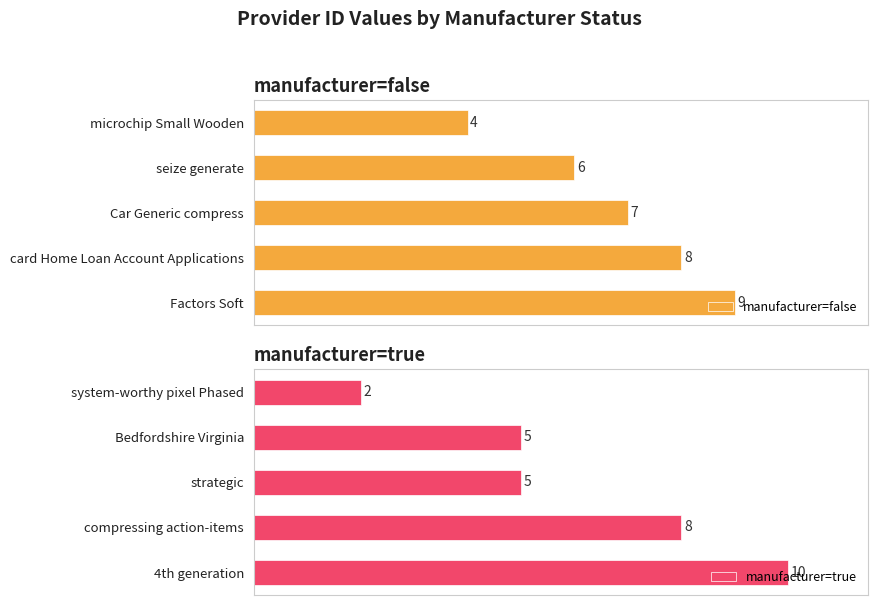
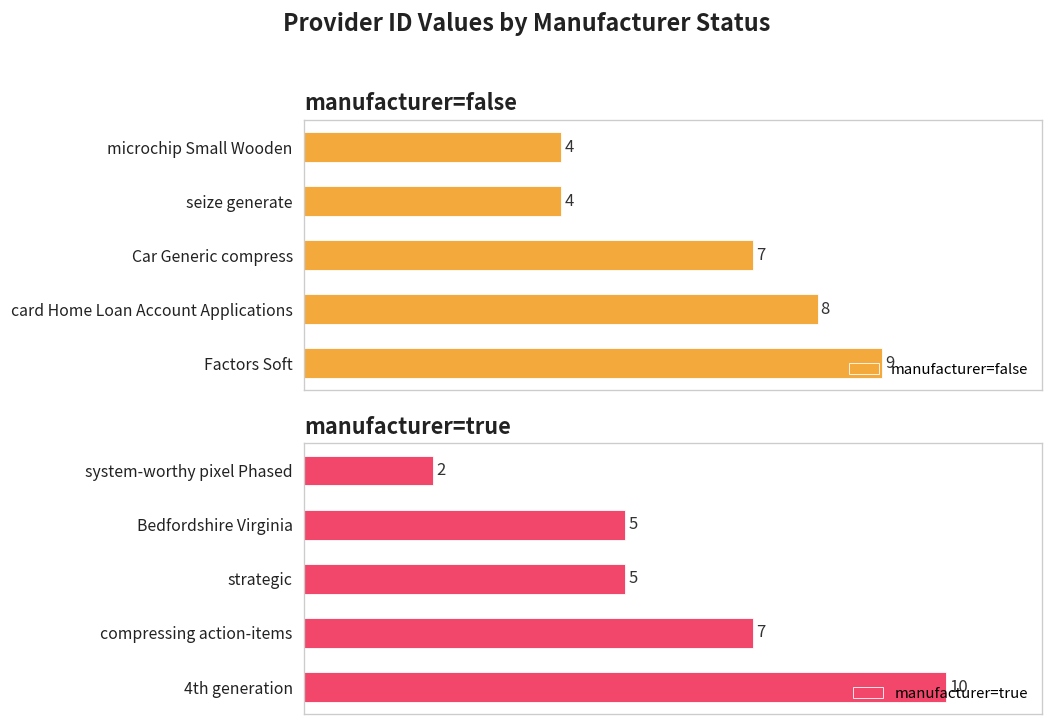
manufacturer=false, seize generate: 6 -> 4
manufacturer=true, compressing action-items: 8 -> 7
